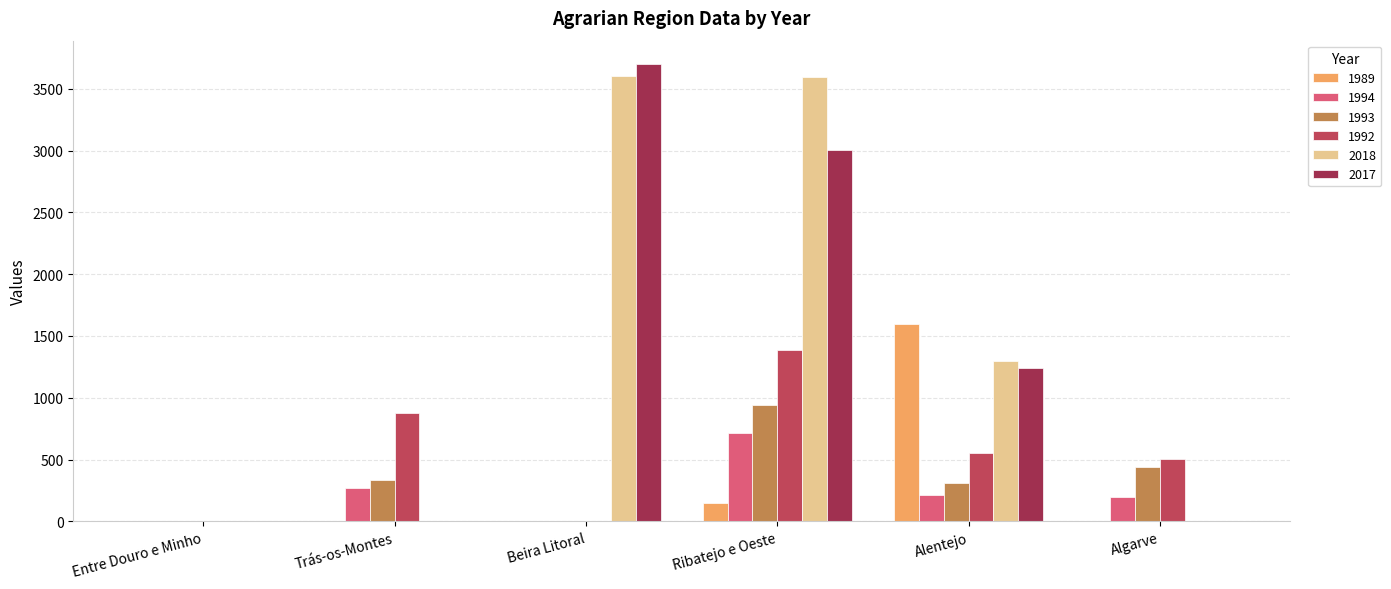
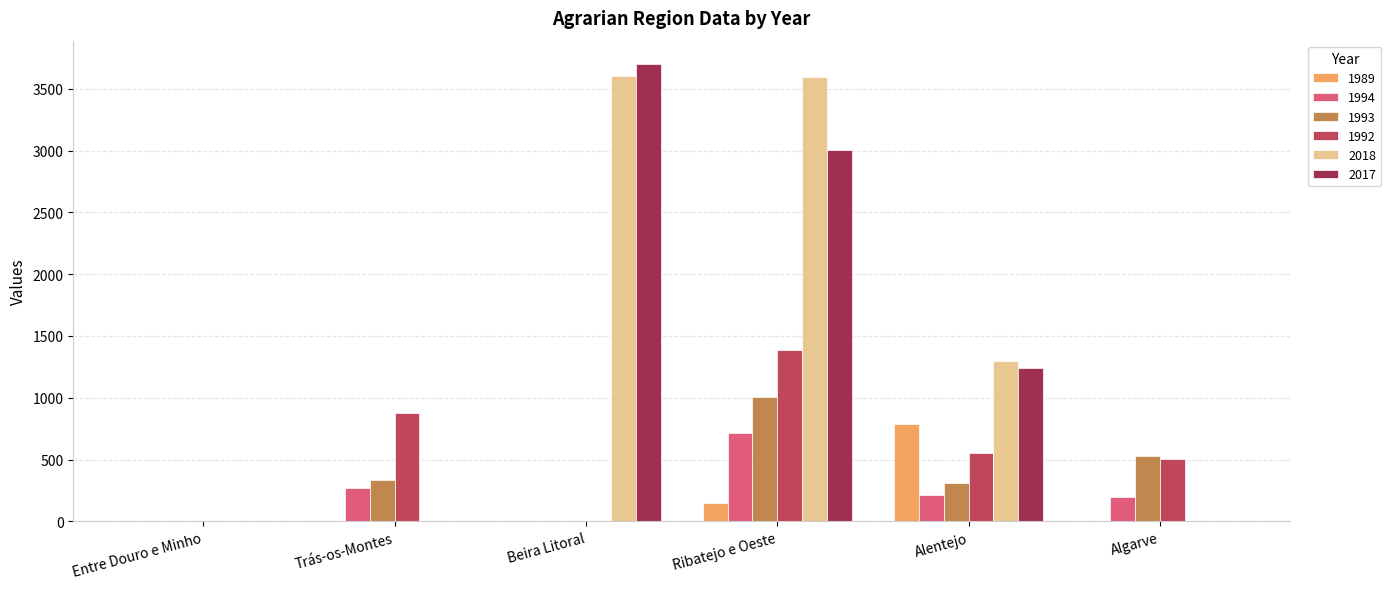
1993, Ribatejo e Oeste: 940 -> 1010
1989, Alentejo: 1600 -> 790
1993, Algarve: 440 -> 530
